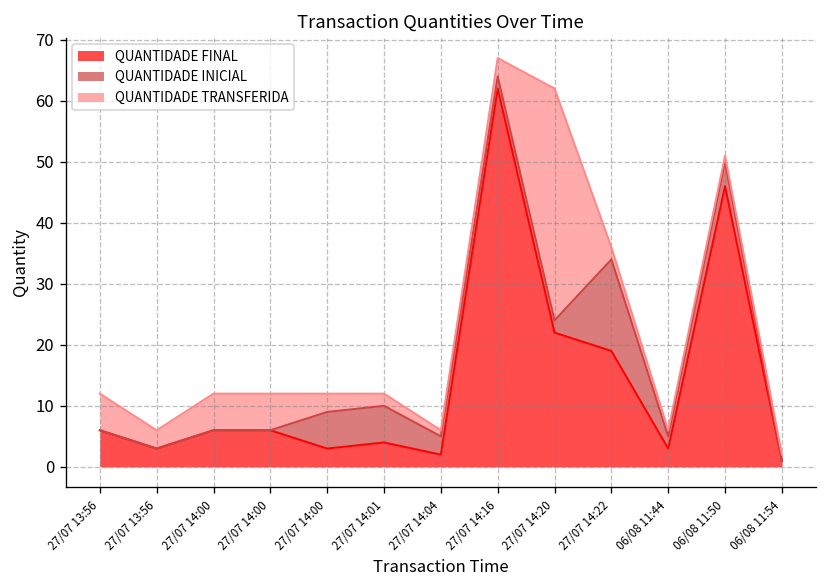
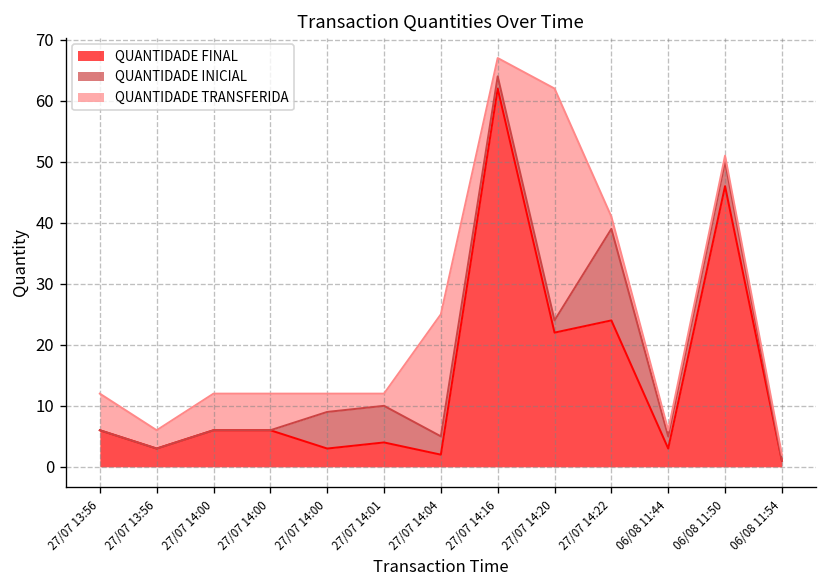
QUANTIDADE TRANSFERIDA, 27/07 14:04: 1 -> 20
QUANTIDADE FINAL, 27/07 14:22: 19 -> 24
